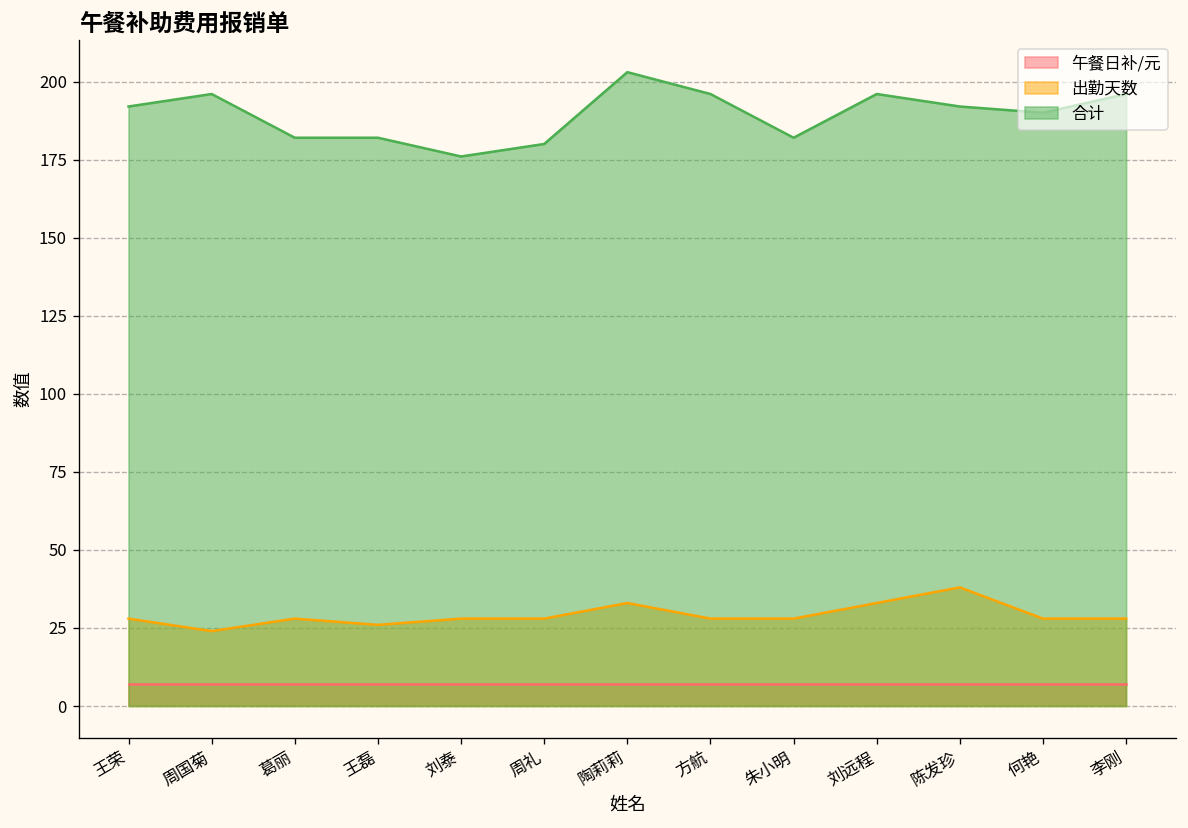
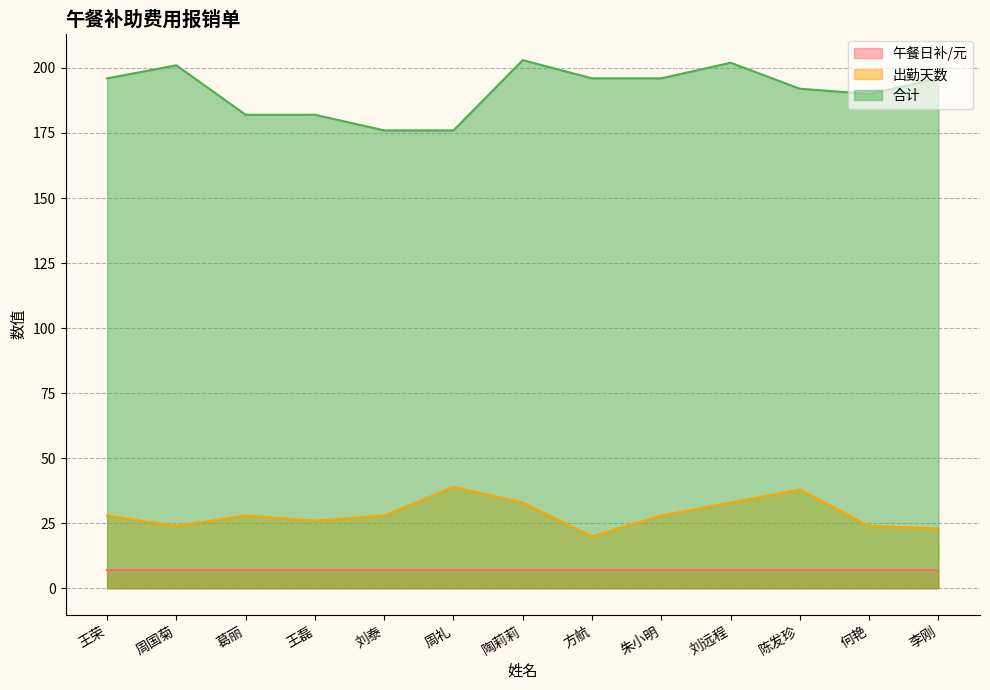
合计, 王荣: 192 -> 196
合计, 周国菊: 196 -> 201
出勤天数, 周礼: 28 -> 39
合计, 周礼: 180 -> 176
出勤天数, 方航: 28 -> 20
合计, 朱小明: 182 -> 196
合计, 刘远程: 196 -> 202
出勤天数, 何艳: 28 -> 24
出勤天数, 李刚: 28 -> 23
